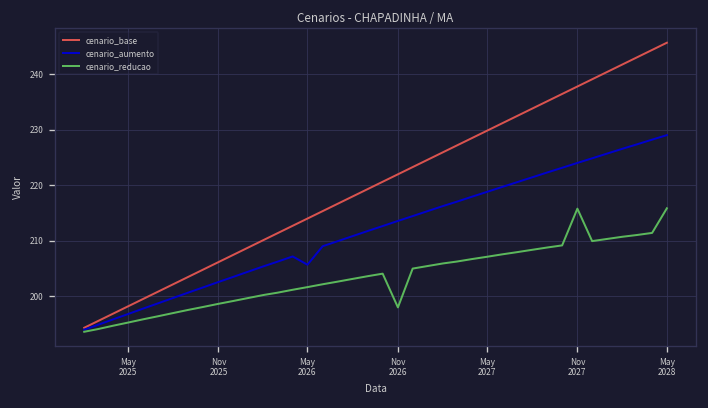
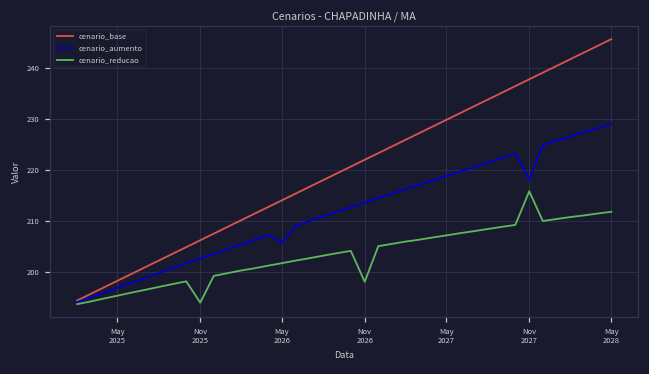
cenario_reducao, Nov 2025: 199 -> 194
cenario_aumento, Nov 2027: 224 -> 218
cenario_reducao, May 2028: 216 -> 212
